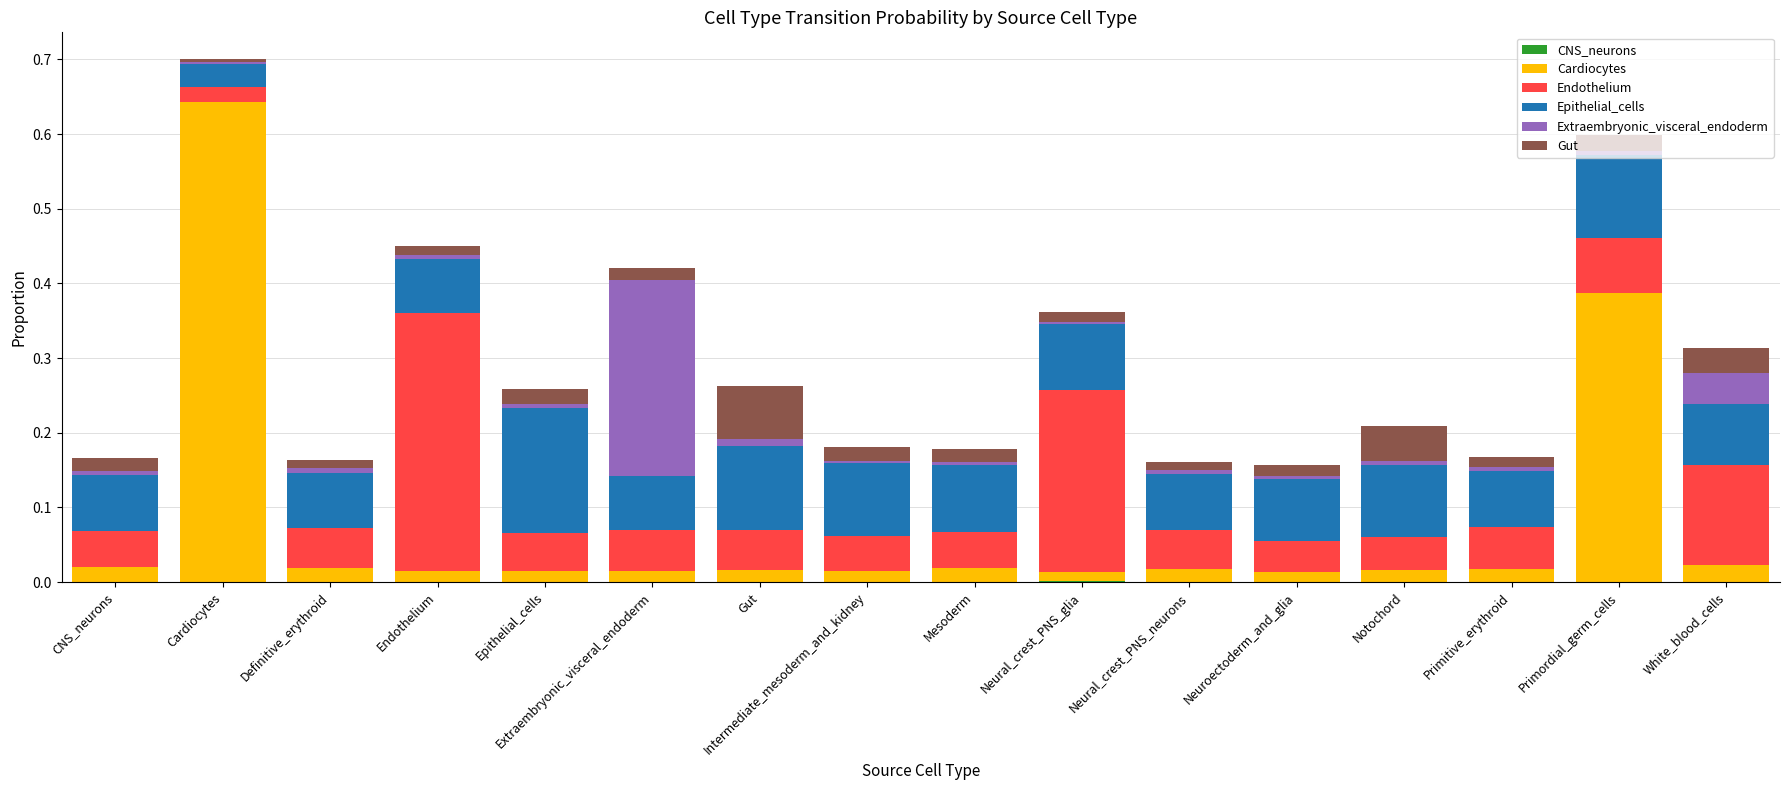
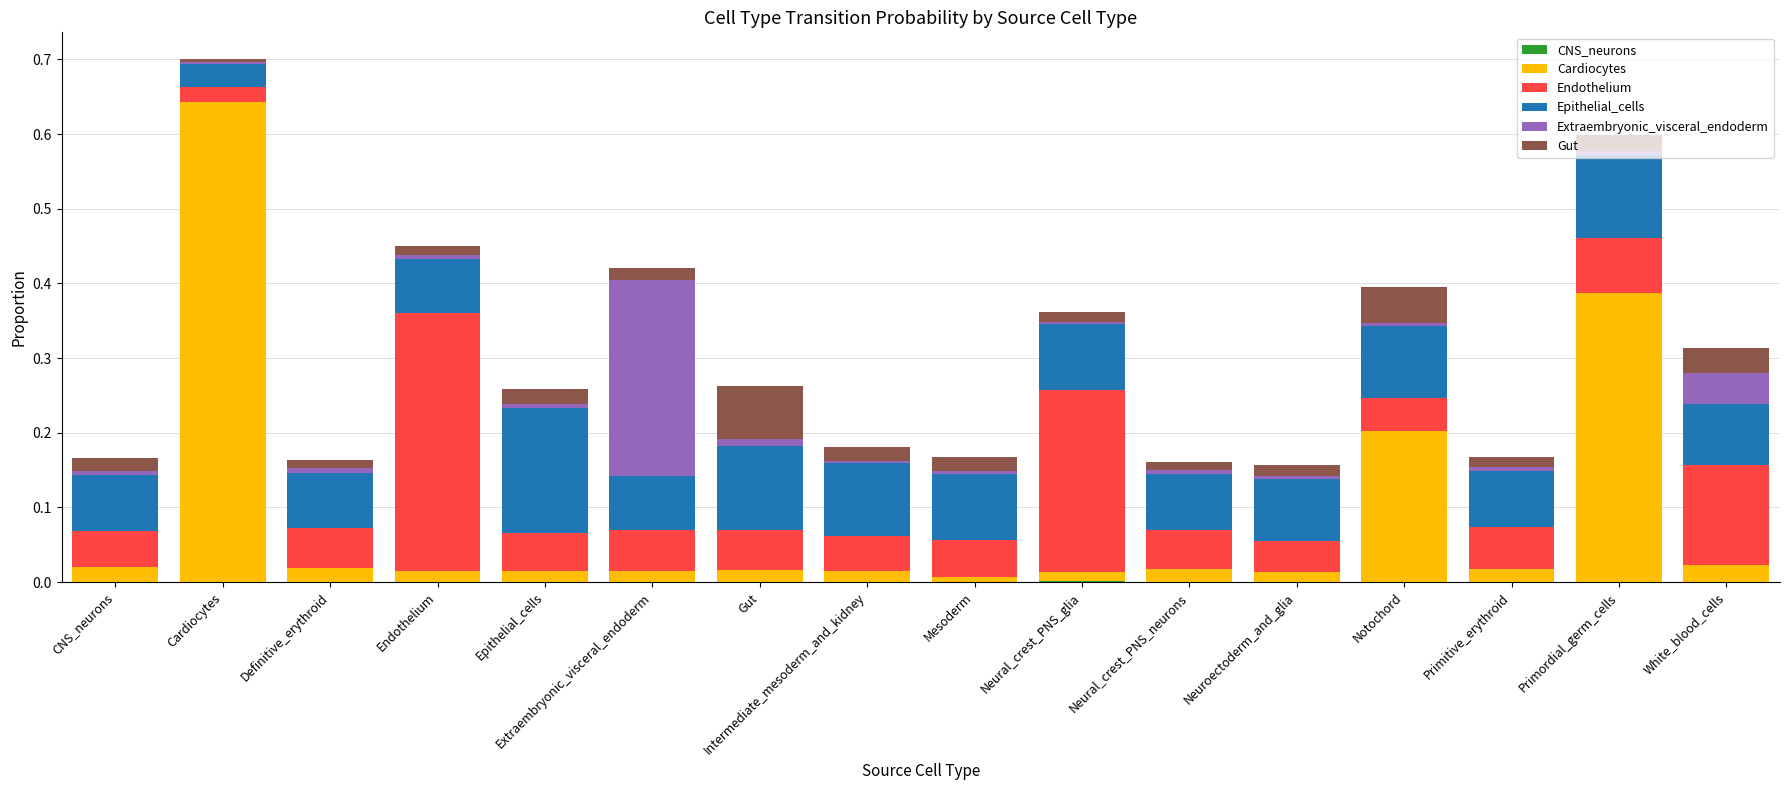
Cardiocytes, Mesoderm: 0.02 -> 0.01
Cardiocytes, Notochord: 0.02 -> 0.20
